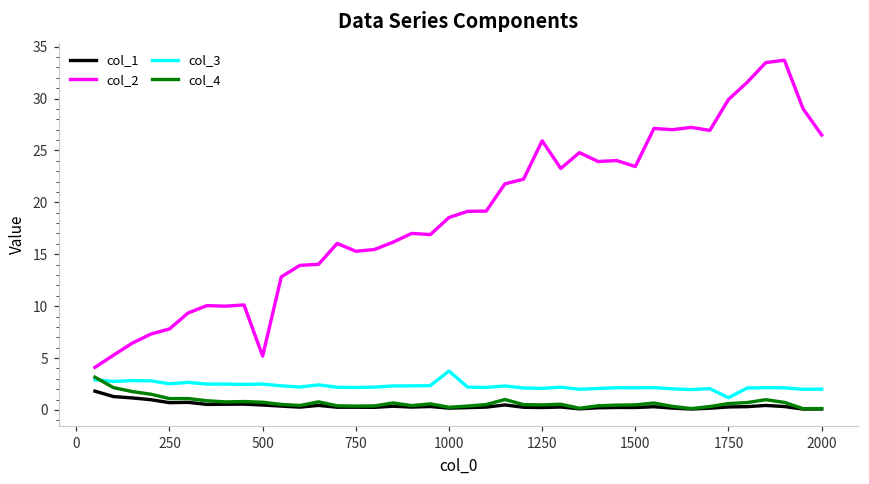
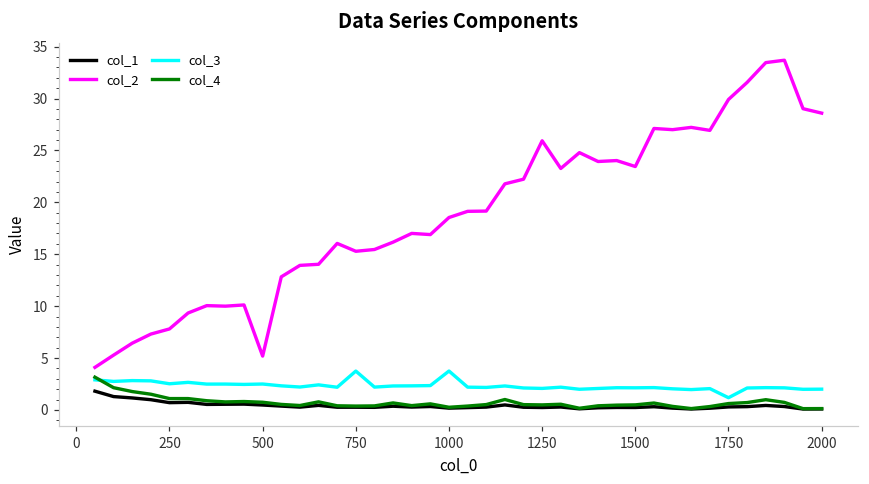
col_3, 750: 2 -> 4
col_2, 2000: 26 -> 29
